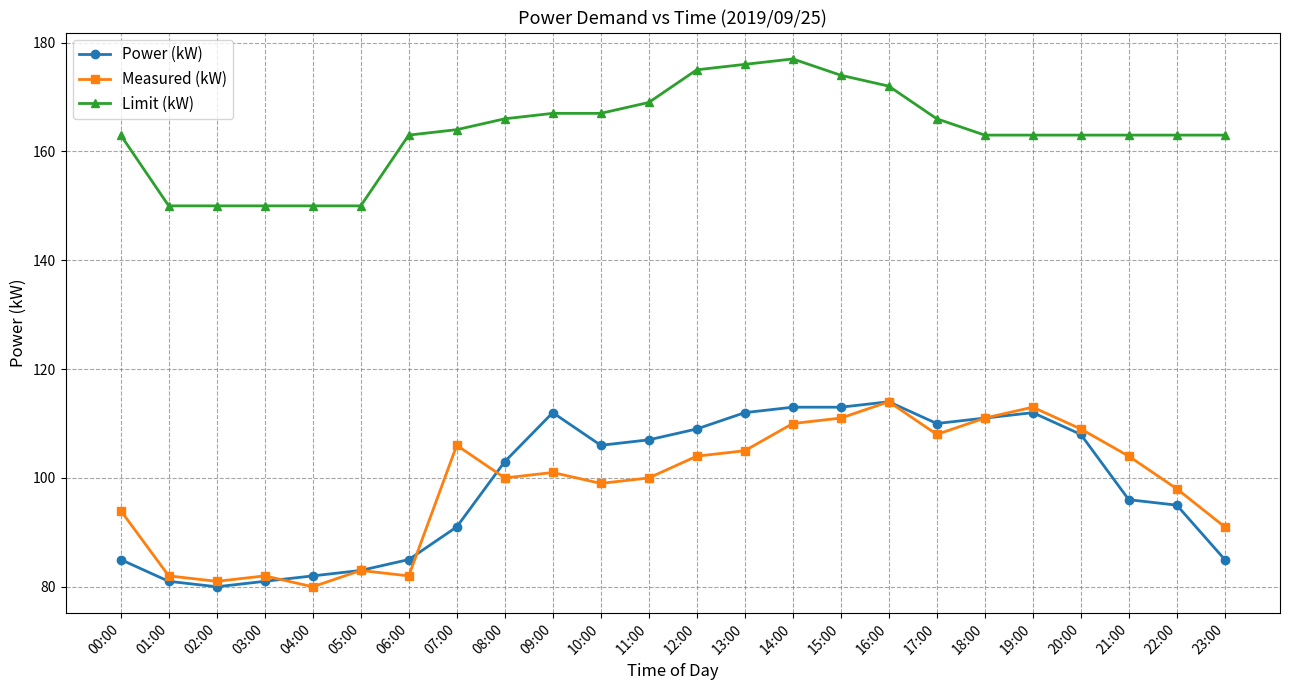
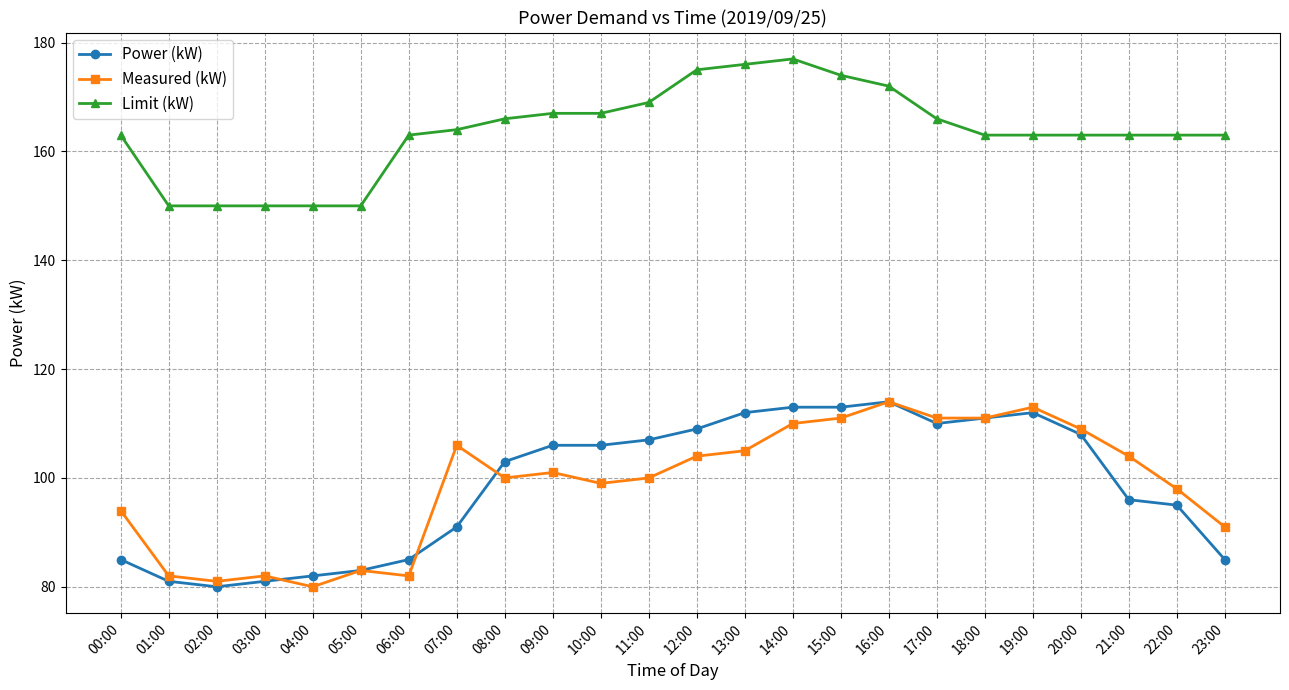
Power (kW), 09:00: 112 -> 106
Measured (kW), 17:00: 108 -> 111
